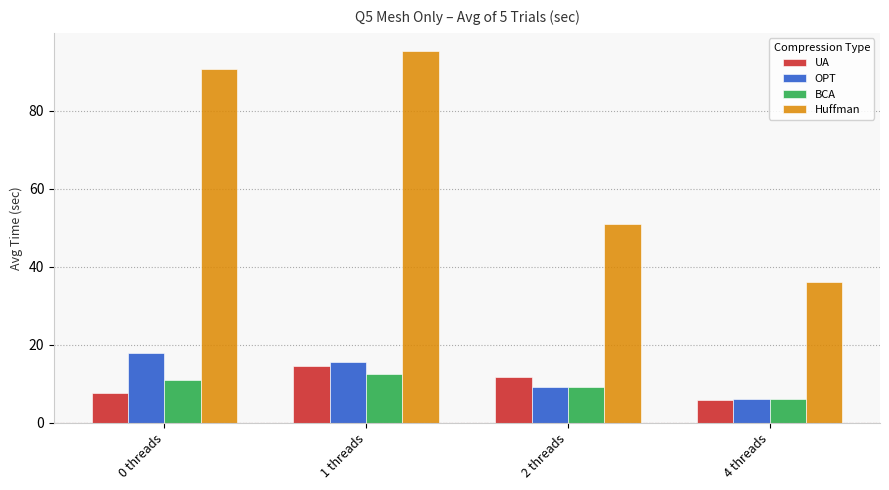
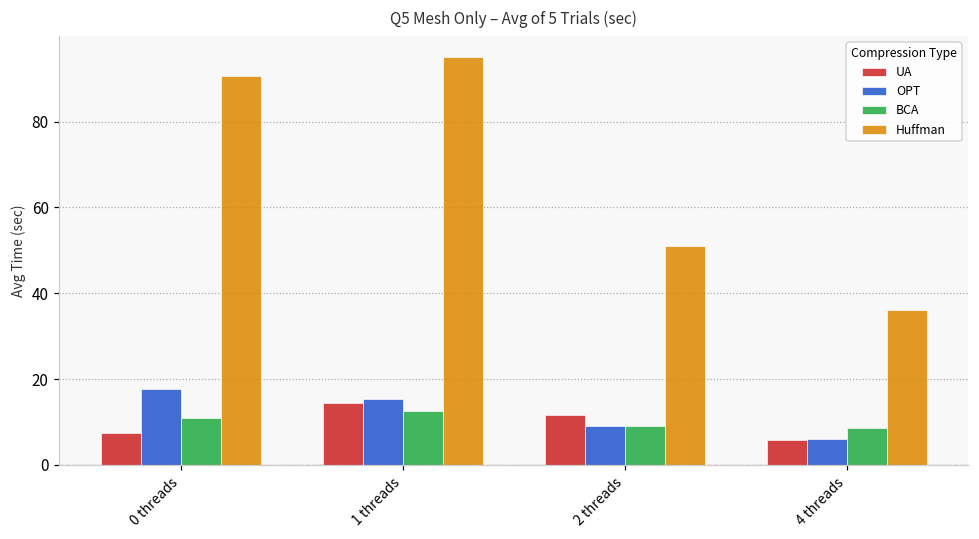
BCA, 4 threads: 6 -> 9
